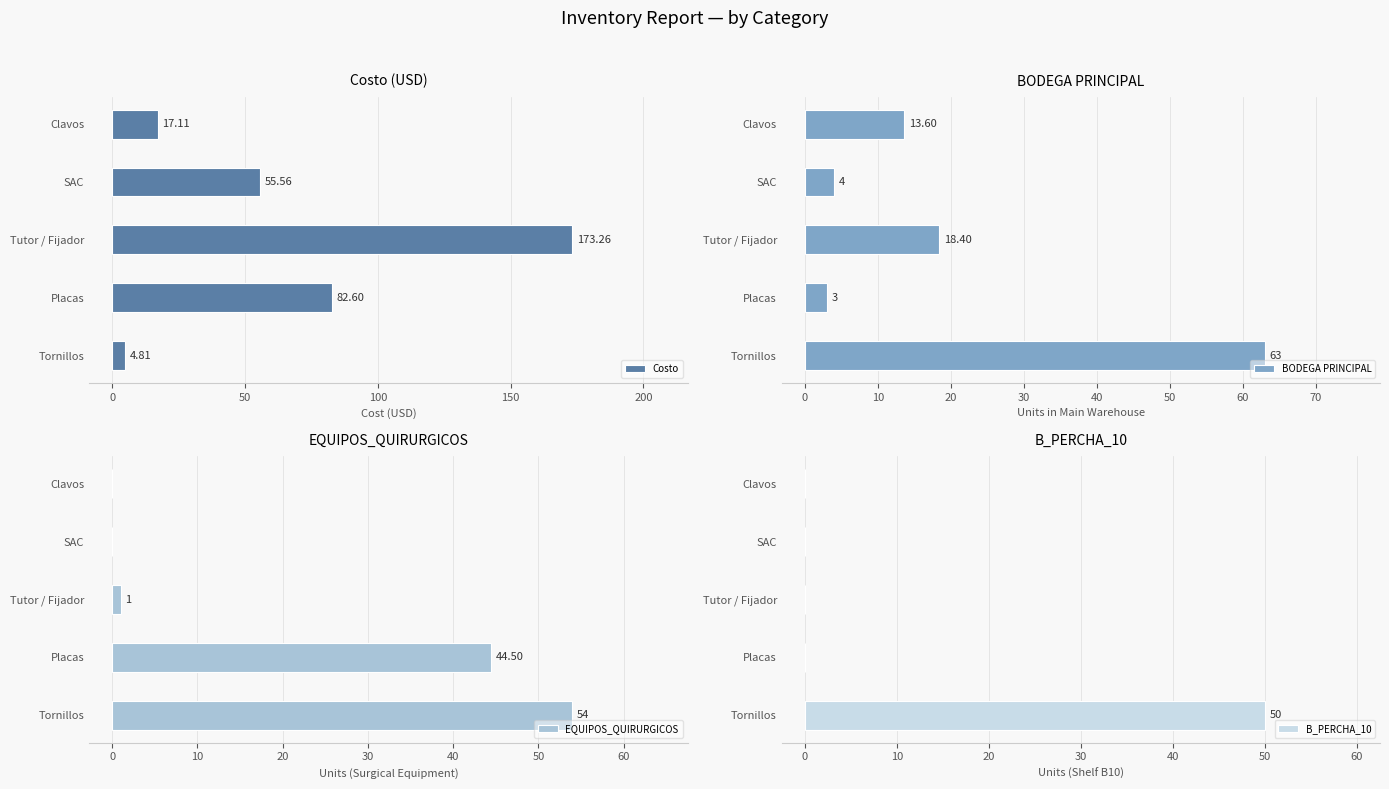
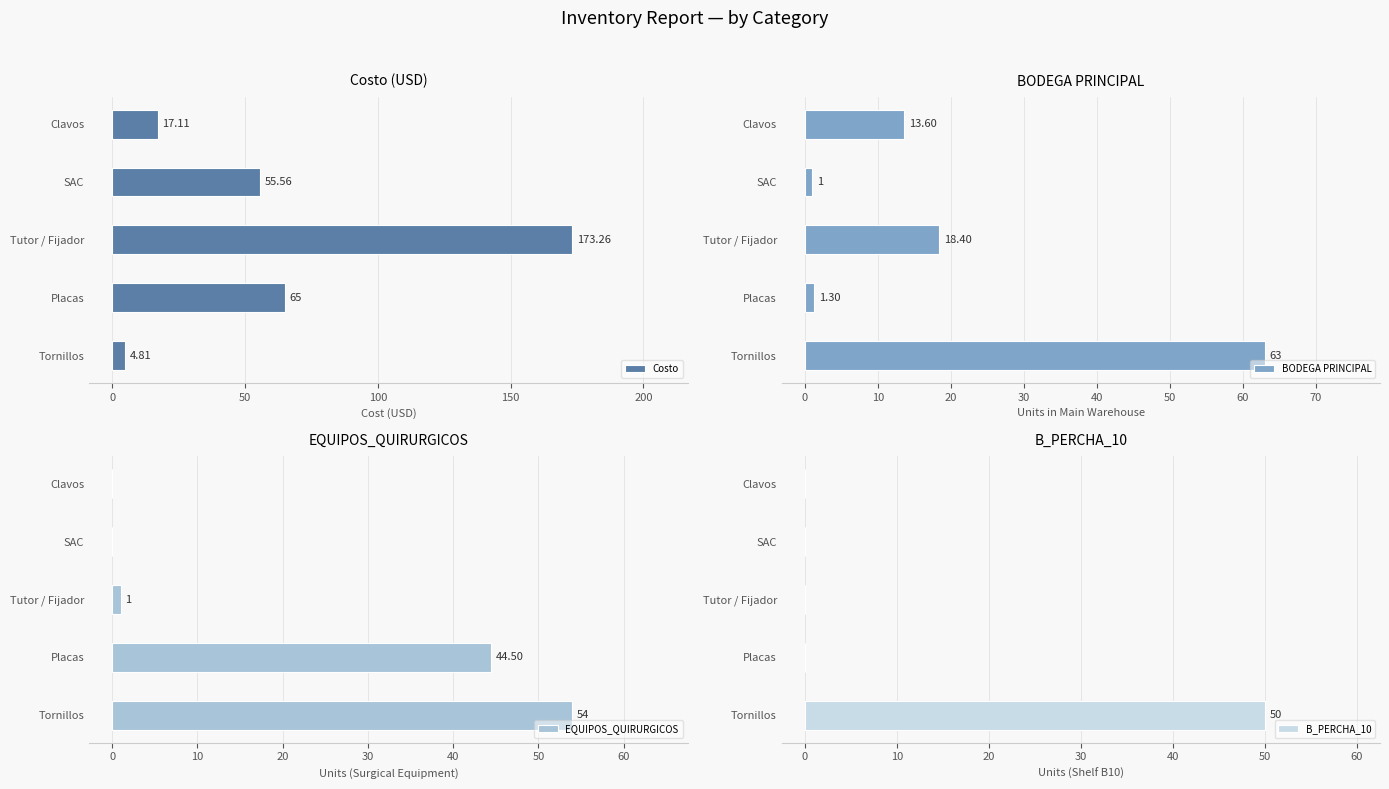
Costo (USD), Placas: 82.60 -> 65
BODEGA PRINCIPAL, SAC: 4 -> 1
BODEGA PRINCIPAL, Placas: 3 -> 1.30
